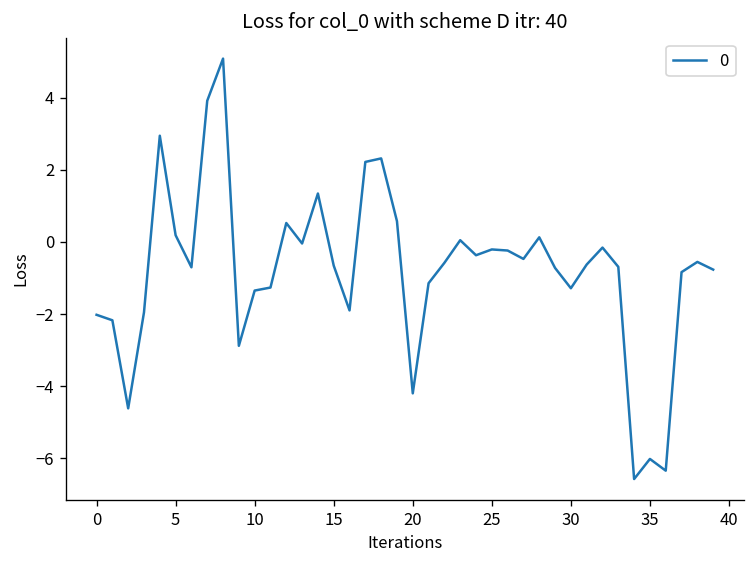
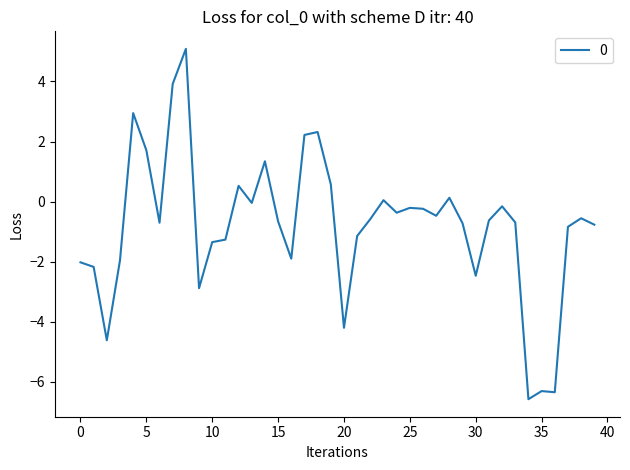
5: 0.2 -> 1.7
30: -1.3 -> -2.5
35: -6.0 -> -6.3
